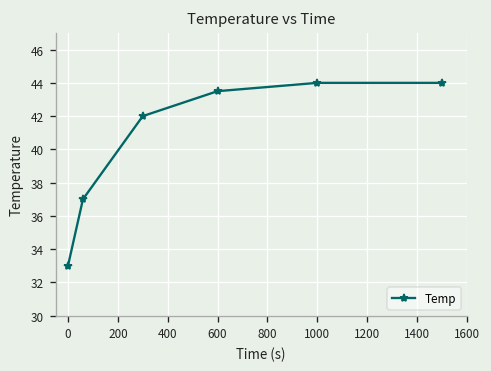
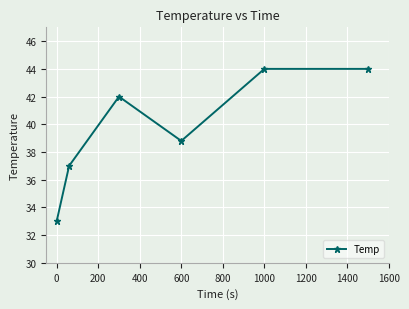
600: 43.5 -> 38.8
